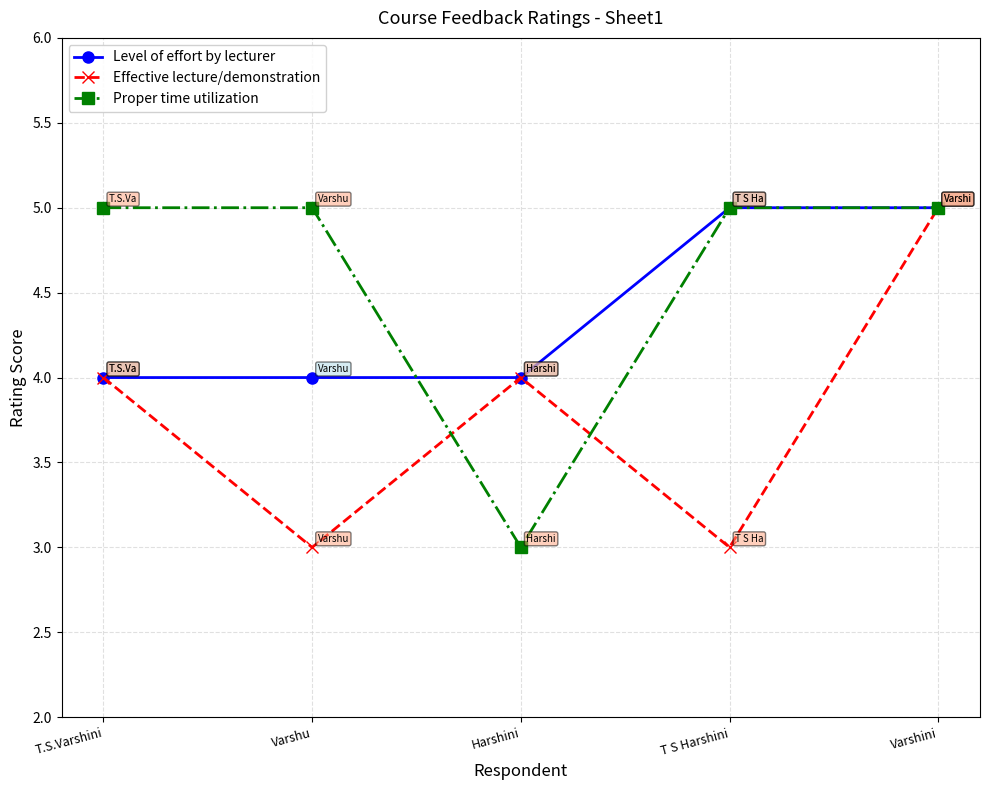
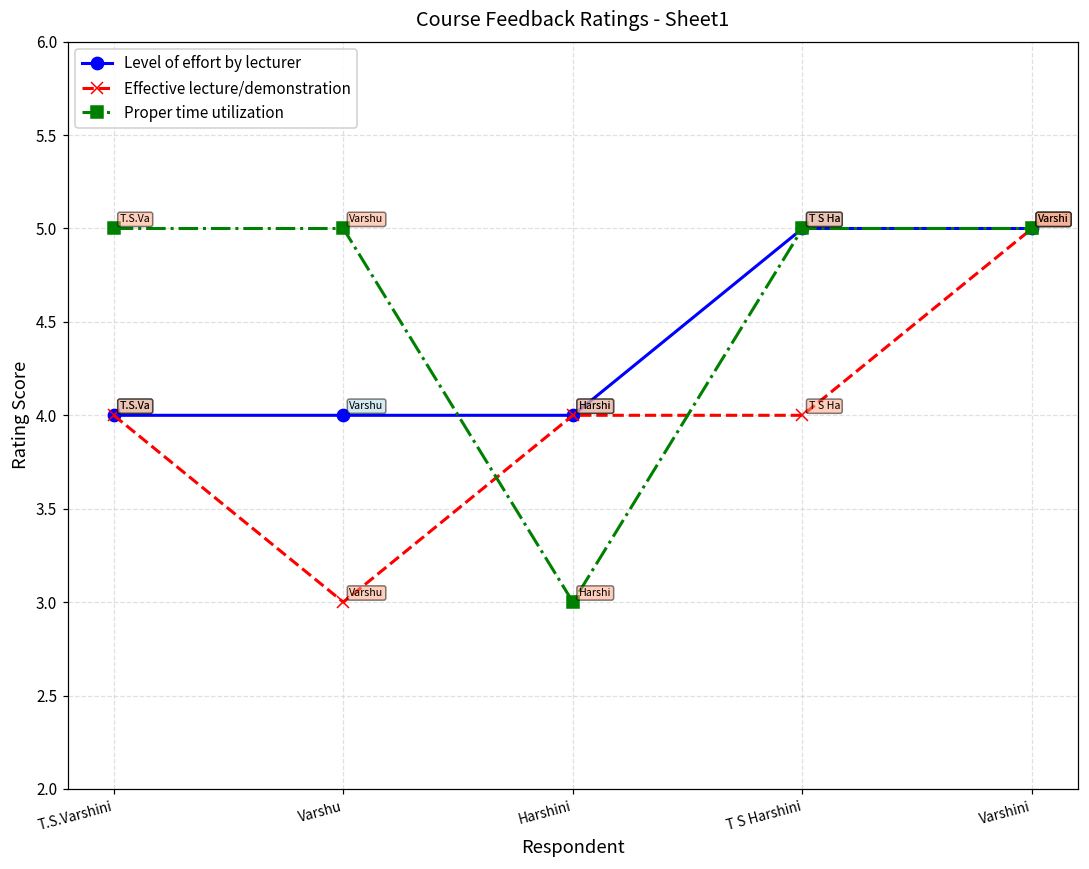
Effective lecture/demonstration, T S Harshini: 3 -> 4
